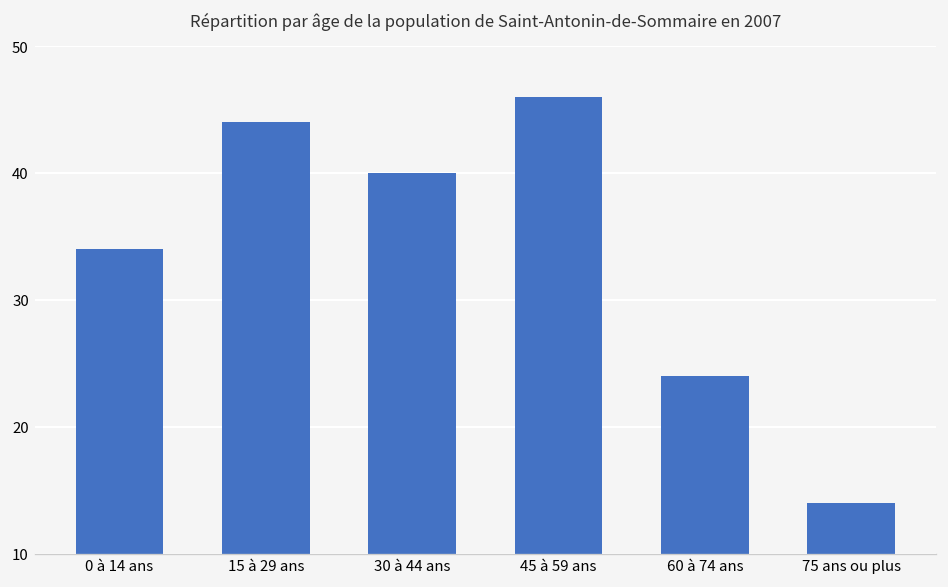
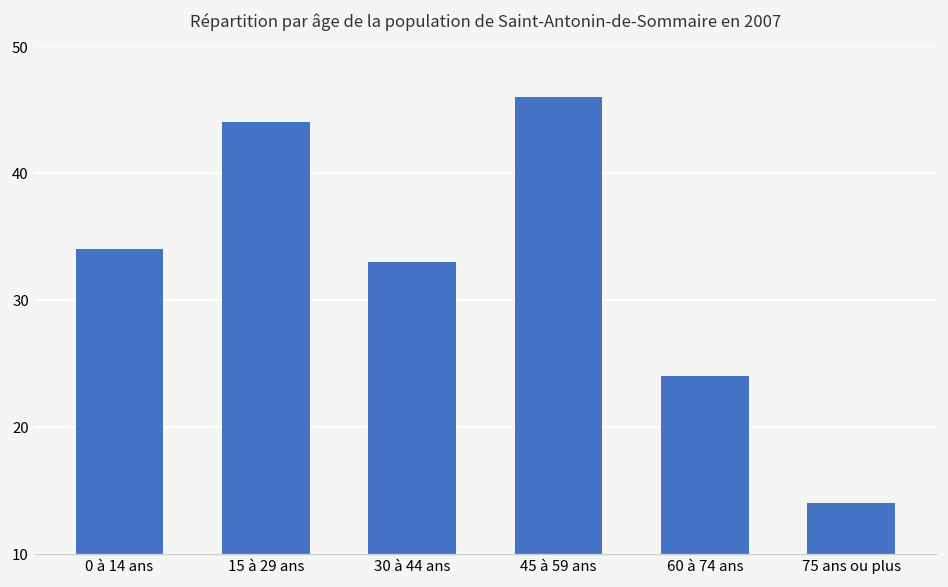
30 à 44 ans: 40 -> 33
